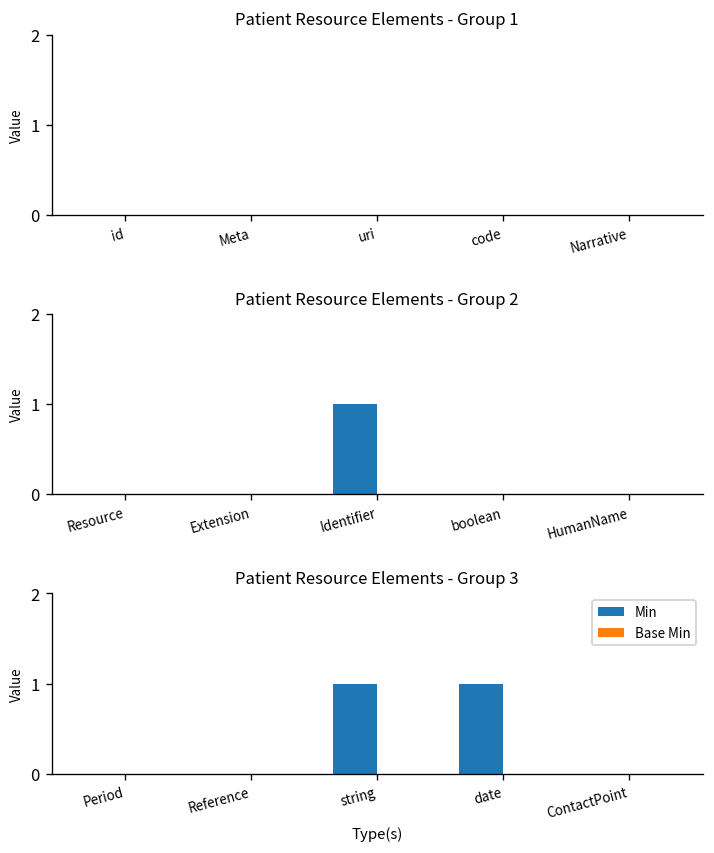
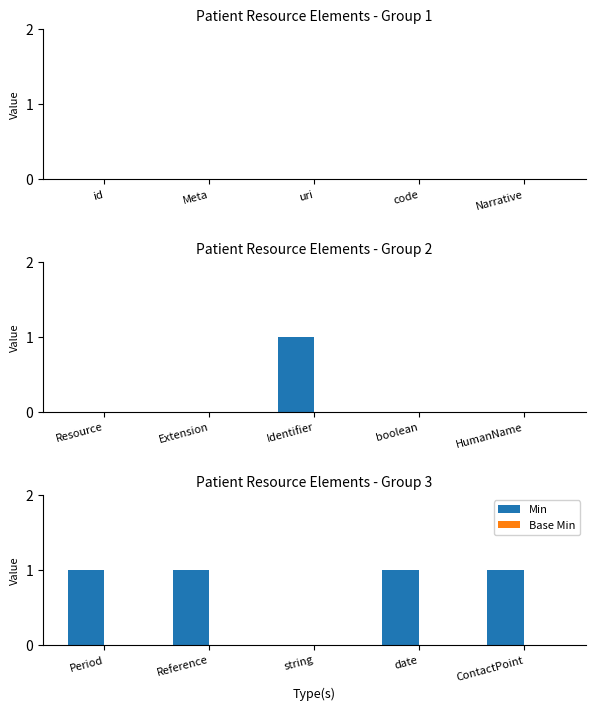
Patient Resource Elements - Group 3, Min, Period: 0 -> 1
Patient Resource Elements - Group 3, Min, Reference: 0 -> 1
Patient Resource Elements - Group 3, Min, string: 1 -> 0
Patient Resource Elements - Group 3, Min, ContactPoint: 0 -> 1
